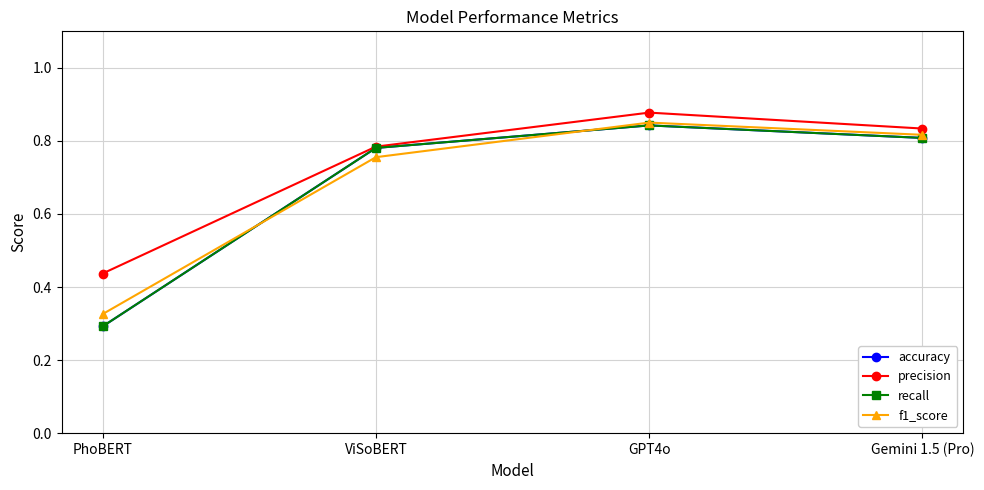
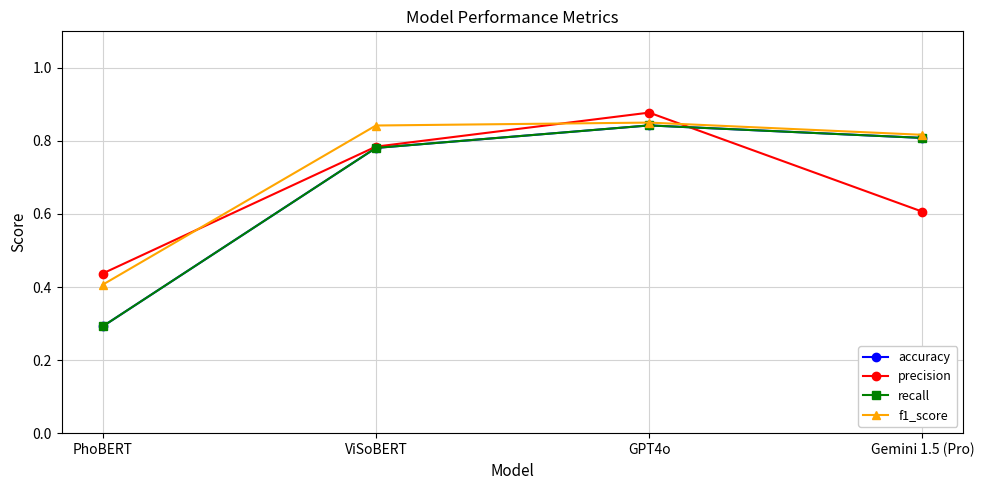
f1_score, PhoBERT: 0.33 -> 0.41
f1_score, ViSoBERT: 0.76 -> 0.84
precision, Gemini 1.5 (Pro): 0.83 -> 0.61
